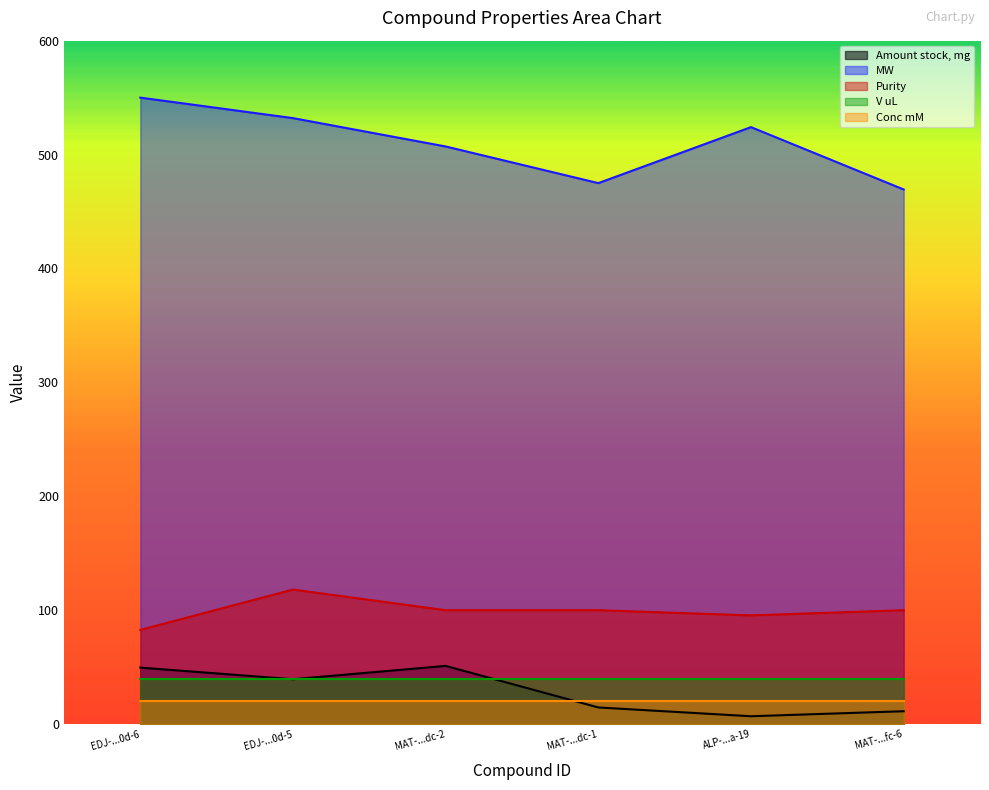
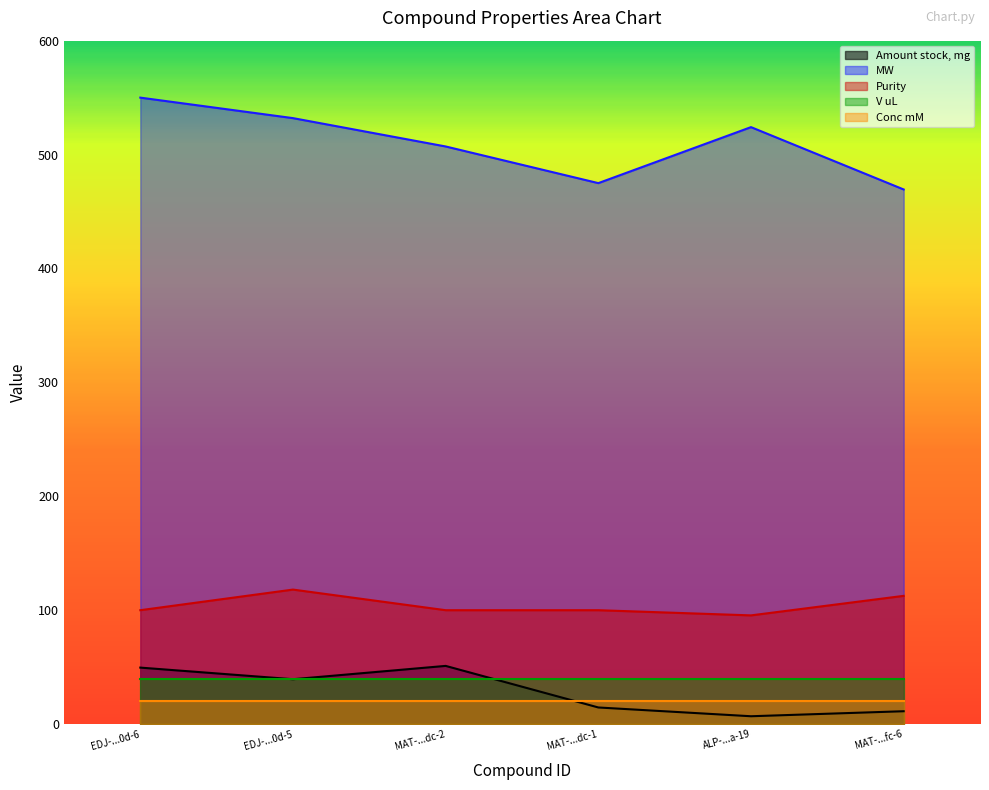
Purity, EDJ-...0d-6: 83 -> 100
Purity, MAT-...fc-6: 100 -> 113
